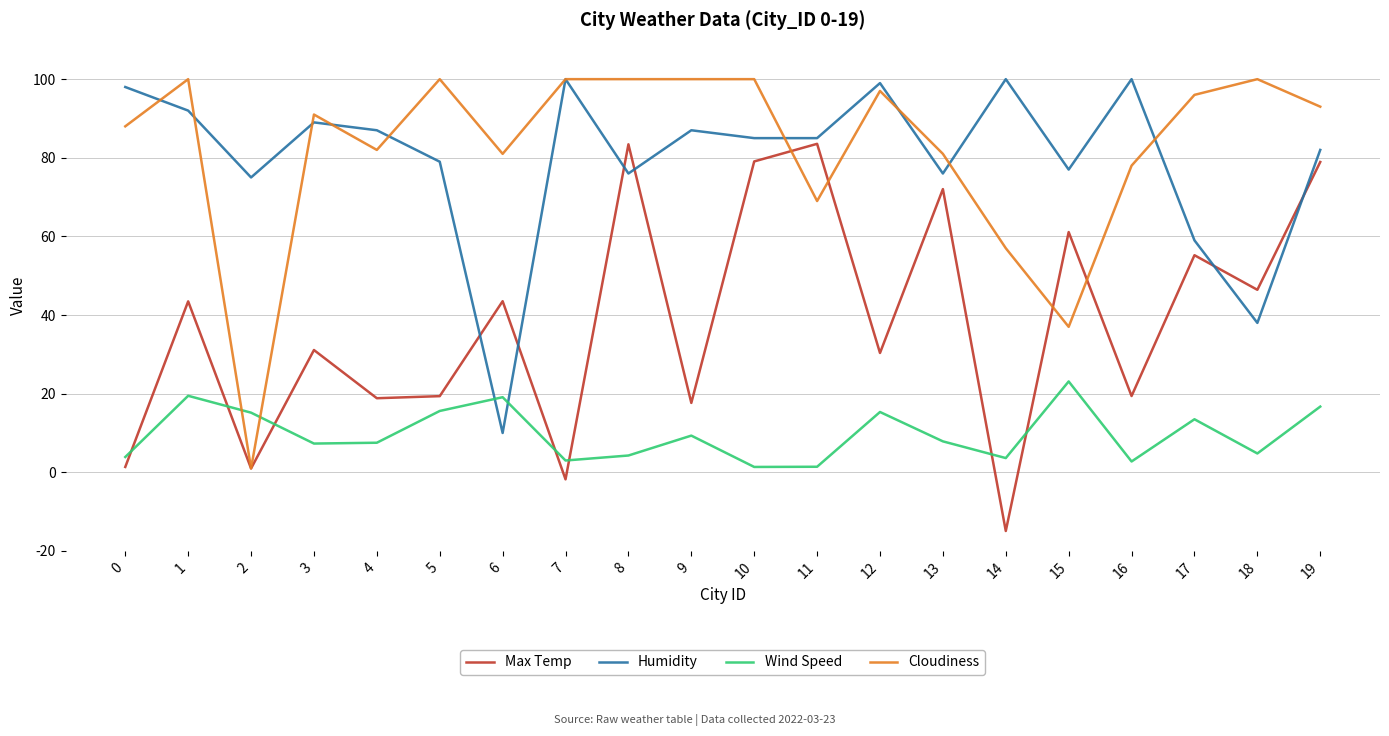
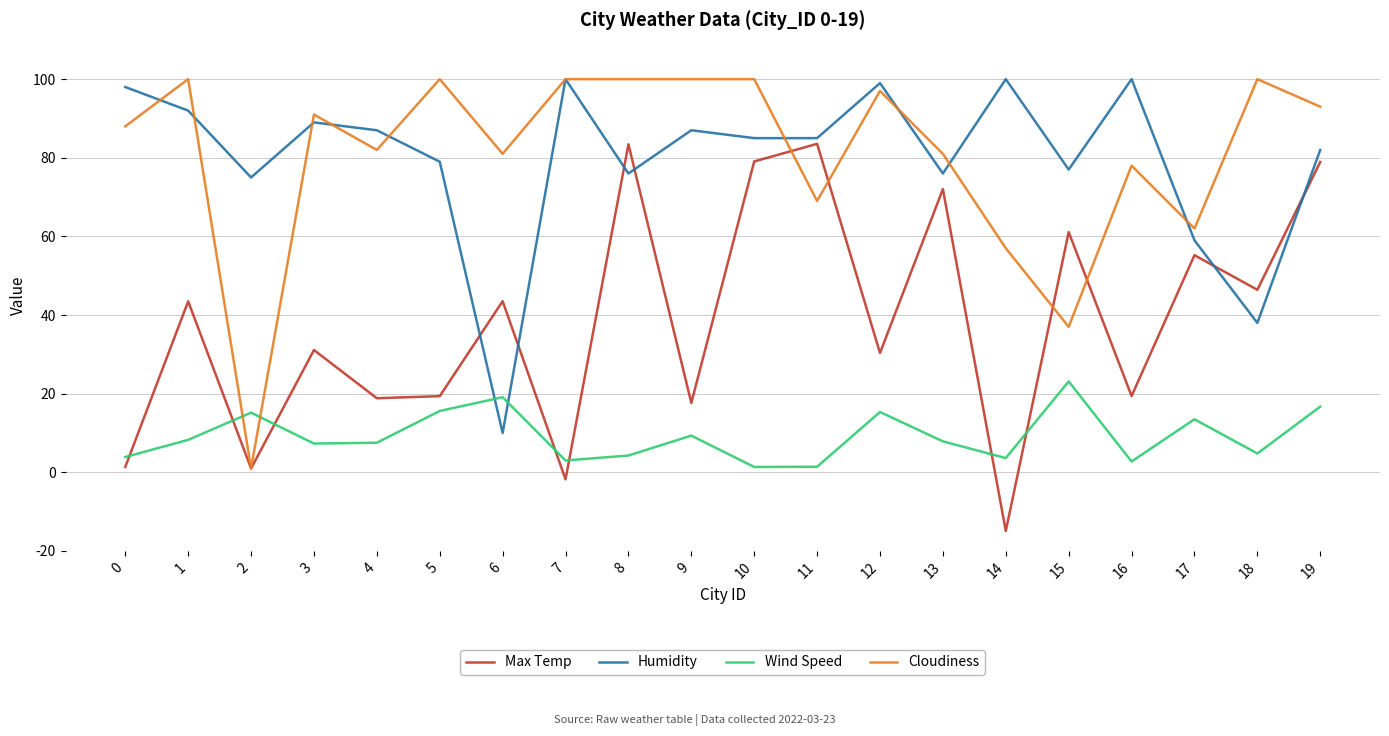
Wind Speed, 1: 19 -> 8
Cloudiness, 17: 96 -> 62
